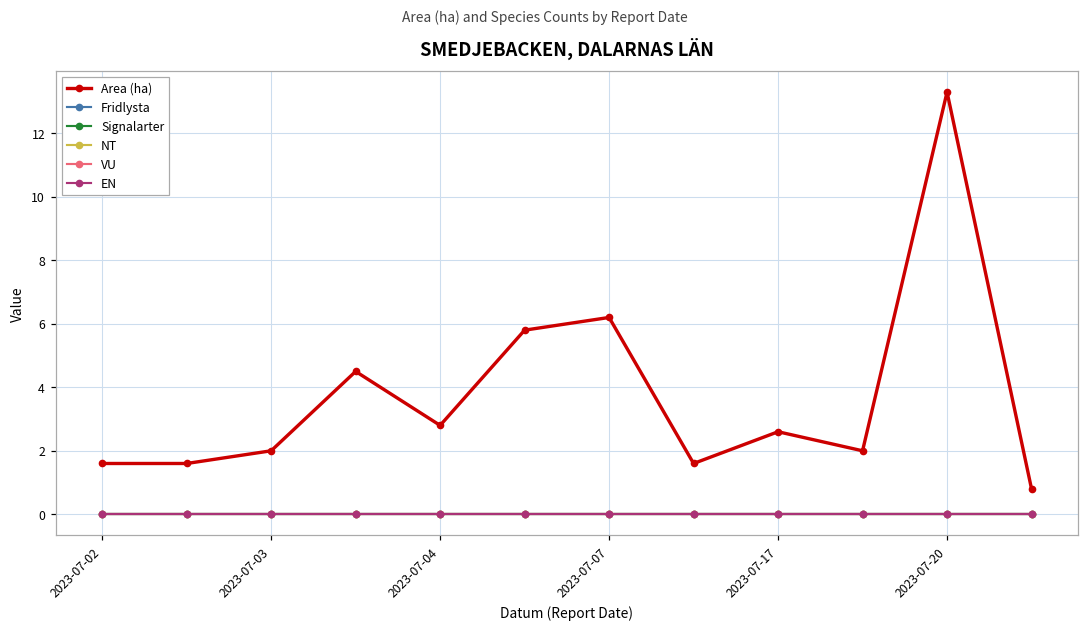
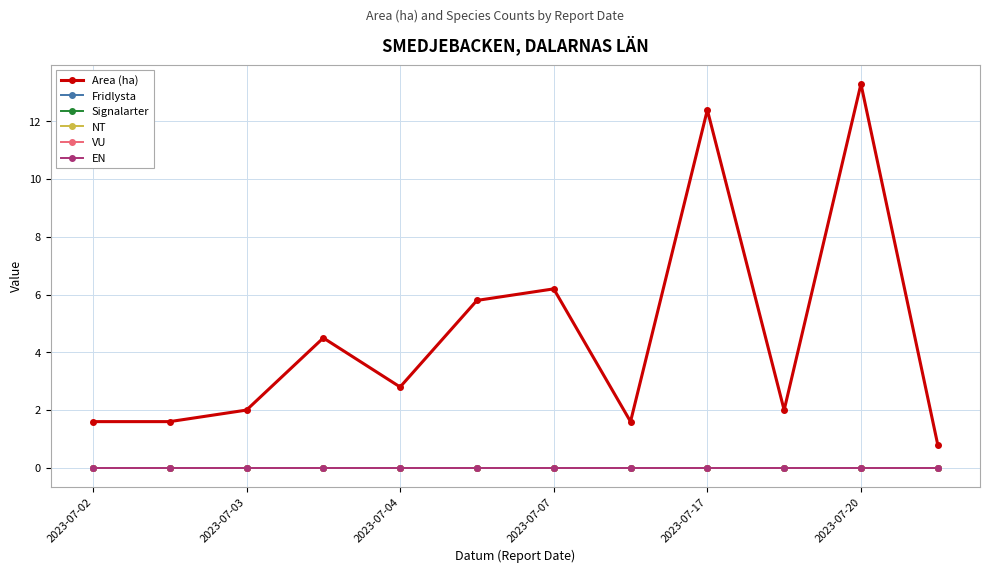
Area (ha), 2023-07-17: 2.6 -> 12.4
